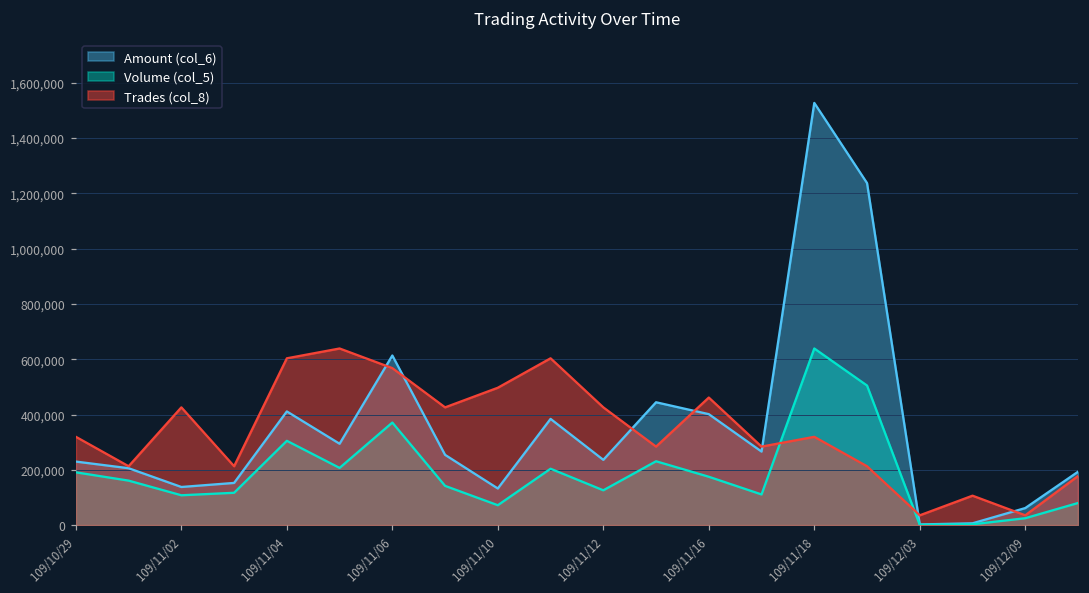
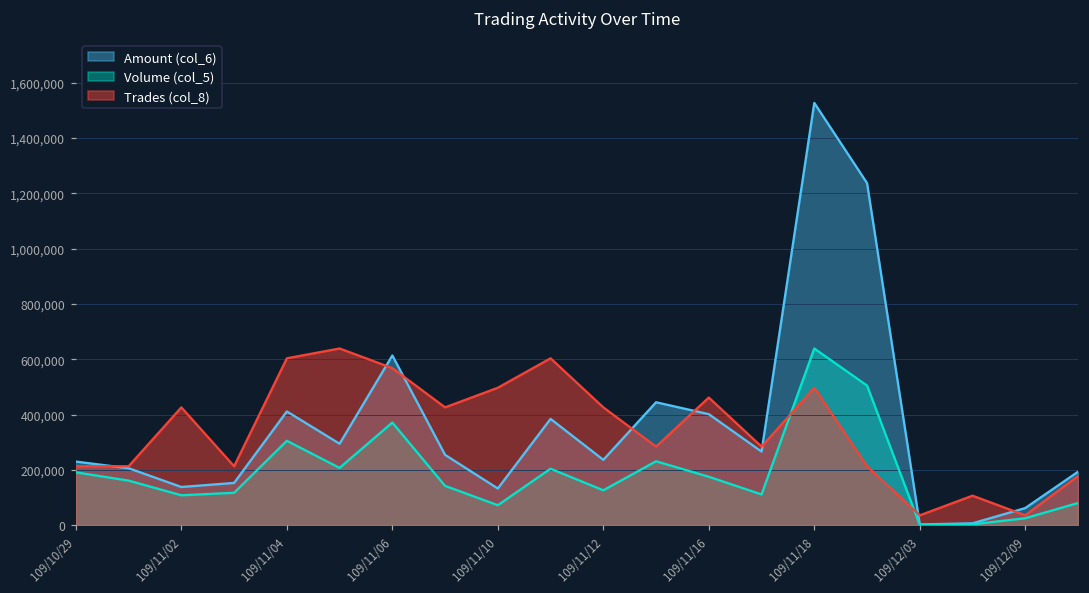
Trades (col_8), 109/10/29: 320,000 -> 210,000
Trades (col_8), 109/11/18: 320,000 -> 500,000
